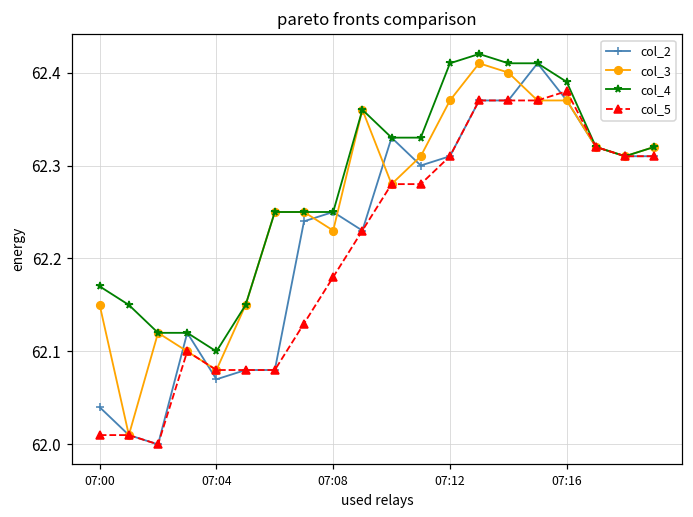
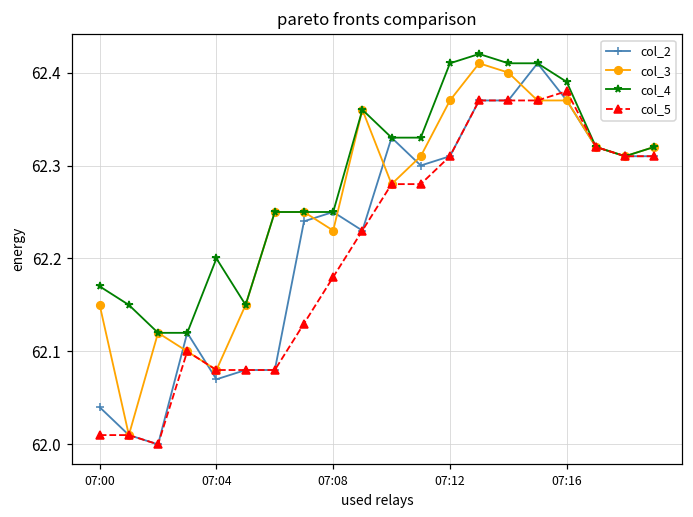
col_4, 07:04: 62.1 -> 62.2
